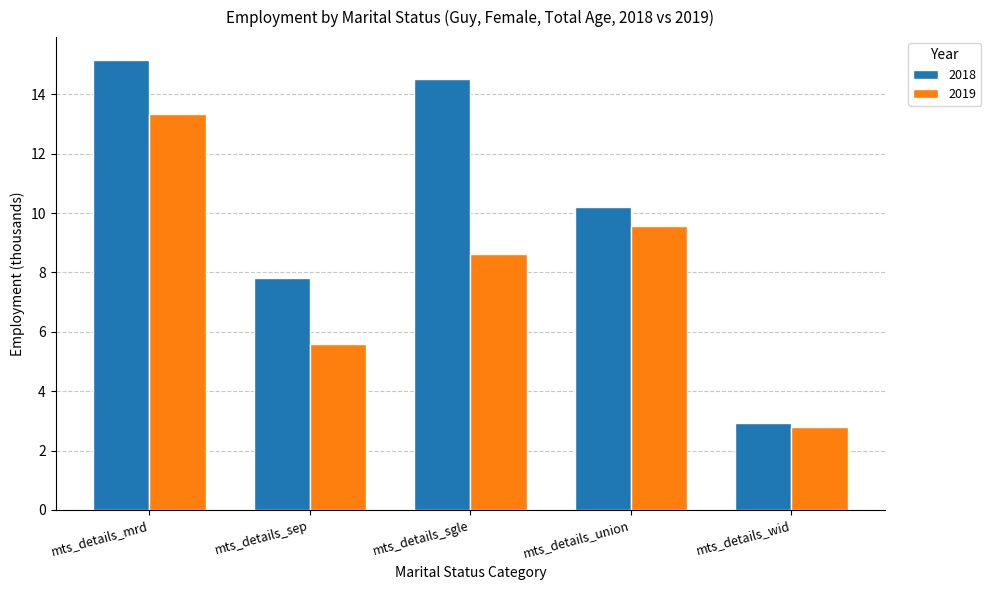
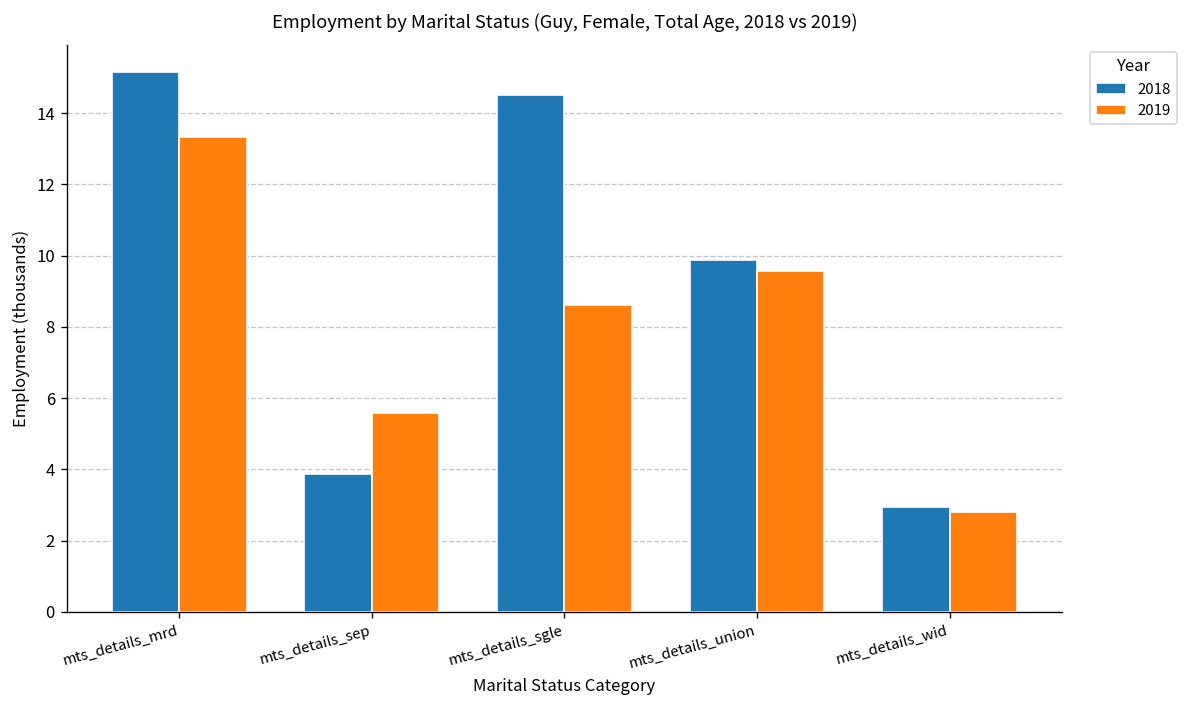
2018, mts_details_sep: 7.8 -> 3.9
2018, mts_details_union: 10.2 -> 9.9
